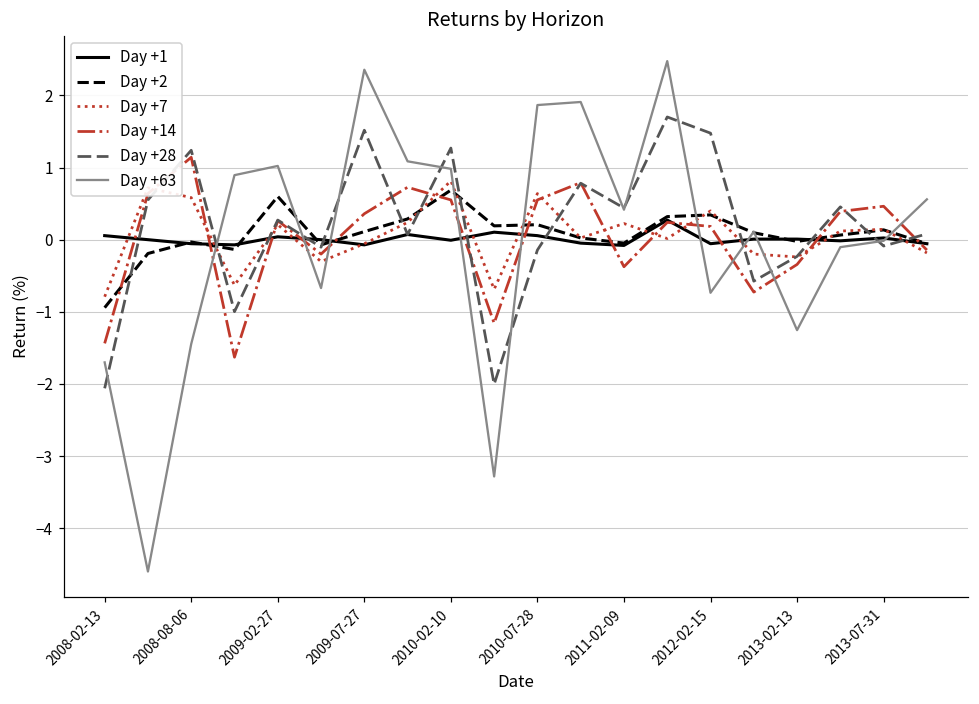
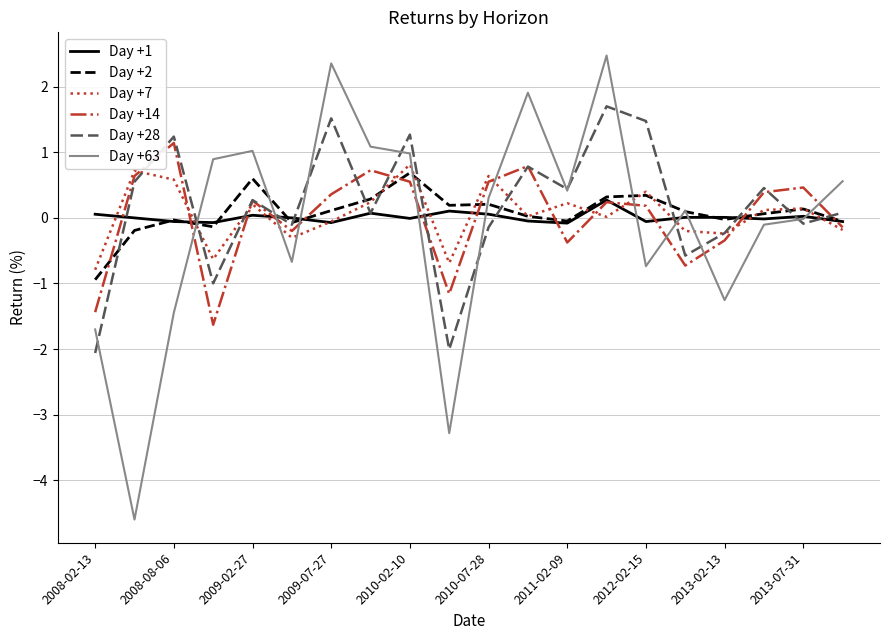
Day +63, 2010-07-28: 1.9 -> 0.3
